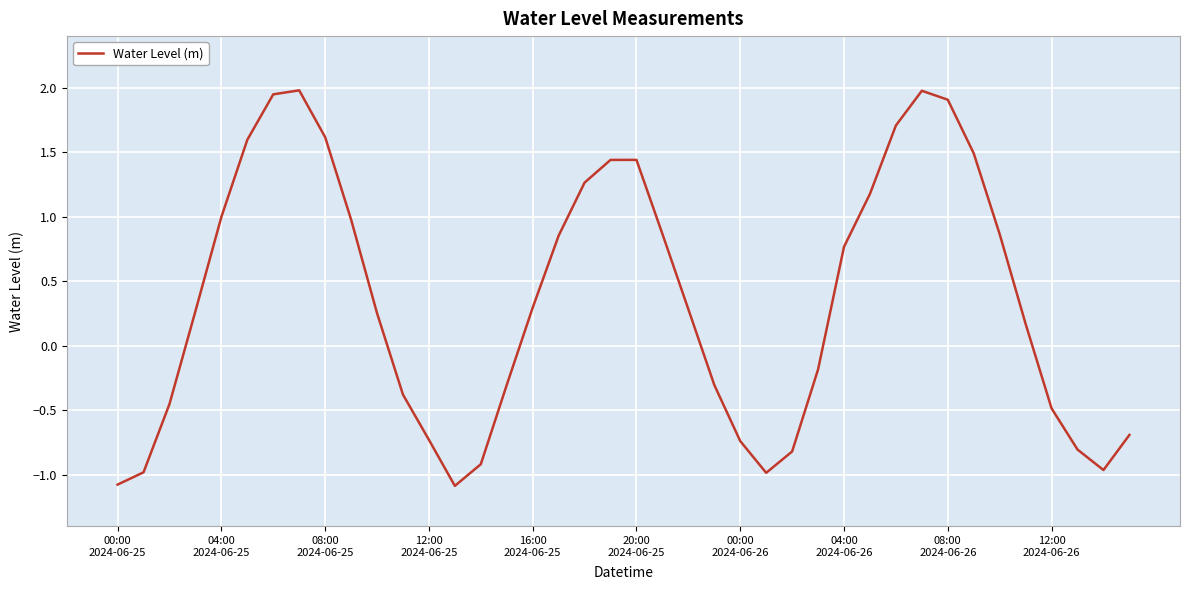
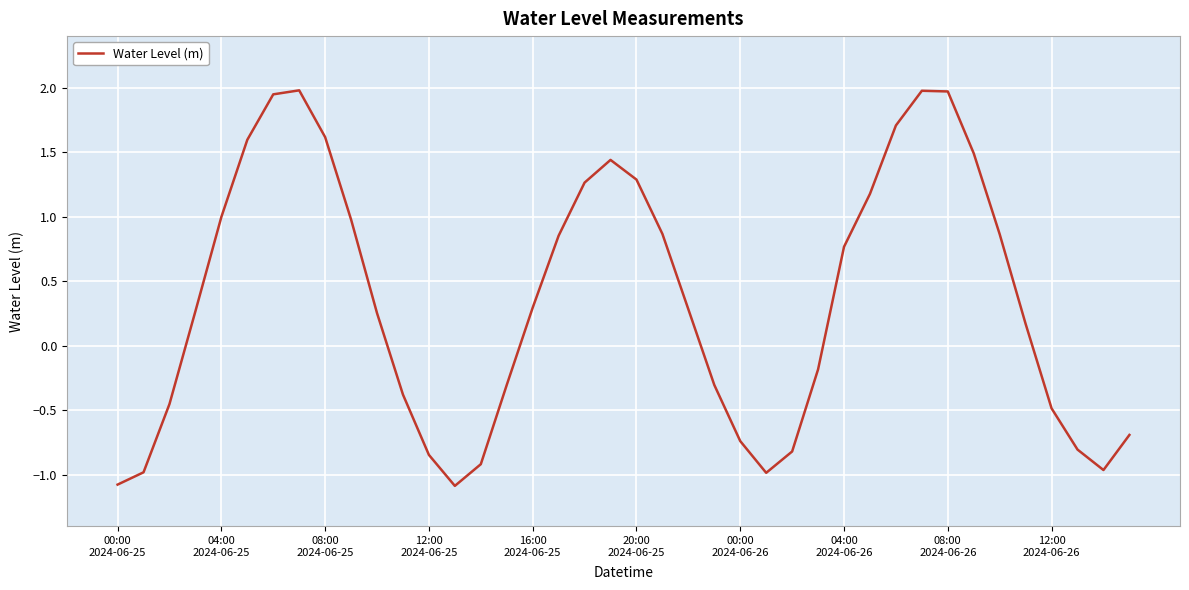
12:00 2024-06-25: -0.73 -> -0.85
20:00 2024-06-25: 1.44 -> 1.29
08:00 2024-06-26: 1.91 -> 1.97
